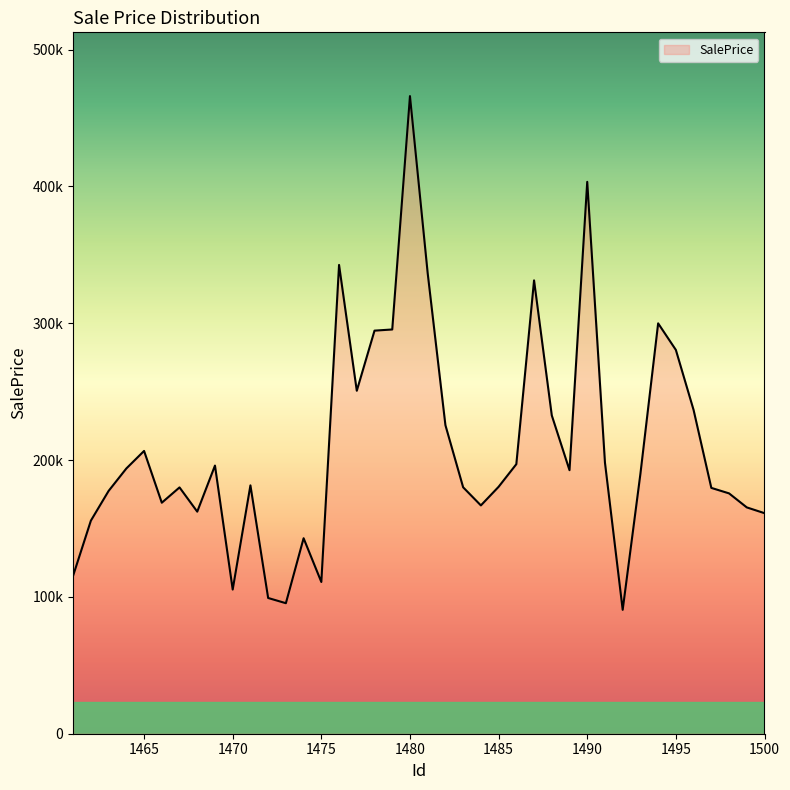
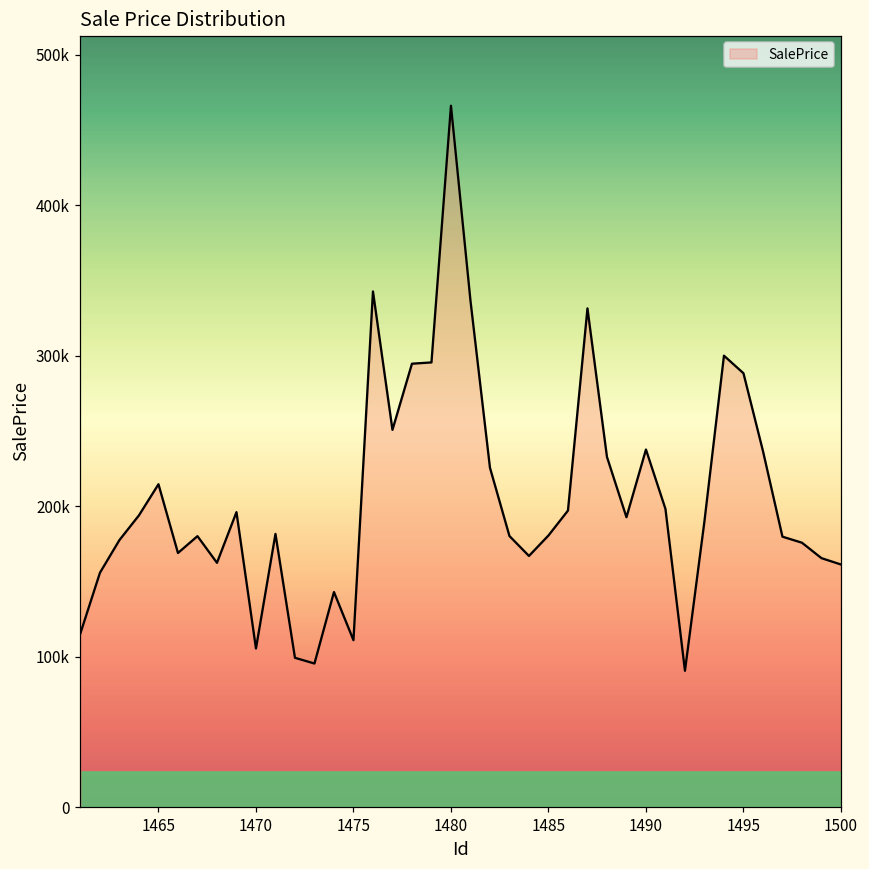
1465: 207000 -> 215000
1490: 403000 -> 238000
1495: 281000 -> 288000
